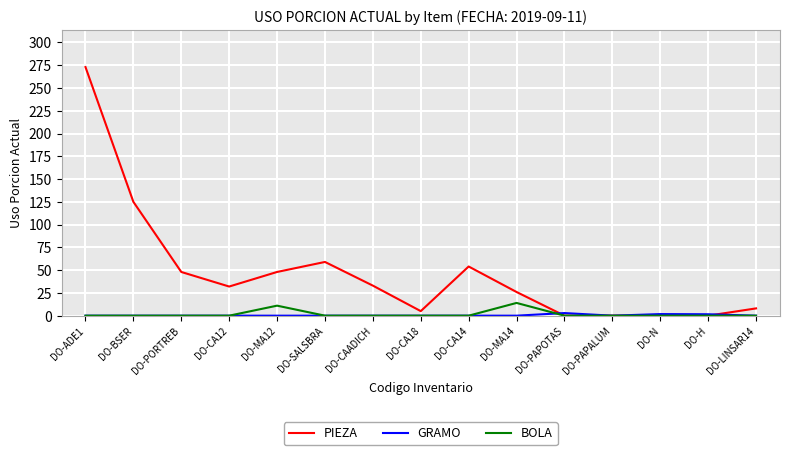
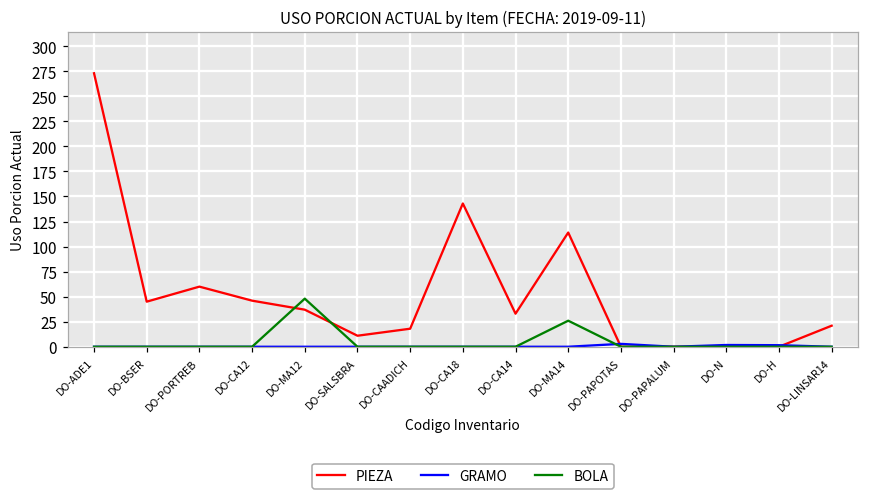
PIEZA, DO-BSER: 130 -> 50
PIEZA, DO-PORTREB: 50 -> 60
PIEZA, DO-CA12: 30 -> 50
PIEZA, DO-MA12: 50 -> 40
BOLA, DO-MA12: 10 -> 50
PIEZA, DO-SALSBRA: 60 -> 10
PIEZA, DO-CAADICH: 30 -> 20
PIEZA, DO-CA18: 10 -> 140
PIEZA, DO-CA14: 50 -> 30
PIEZA, DO-MA14: 30 -> 110
BOLA, DO-MA14: 10 -> 30
PIEZA, DO-LINSAR14: 10 -> 20
